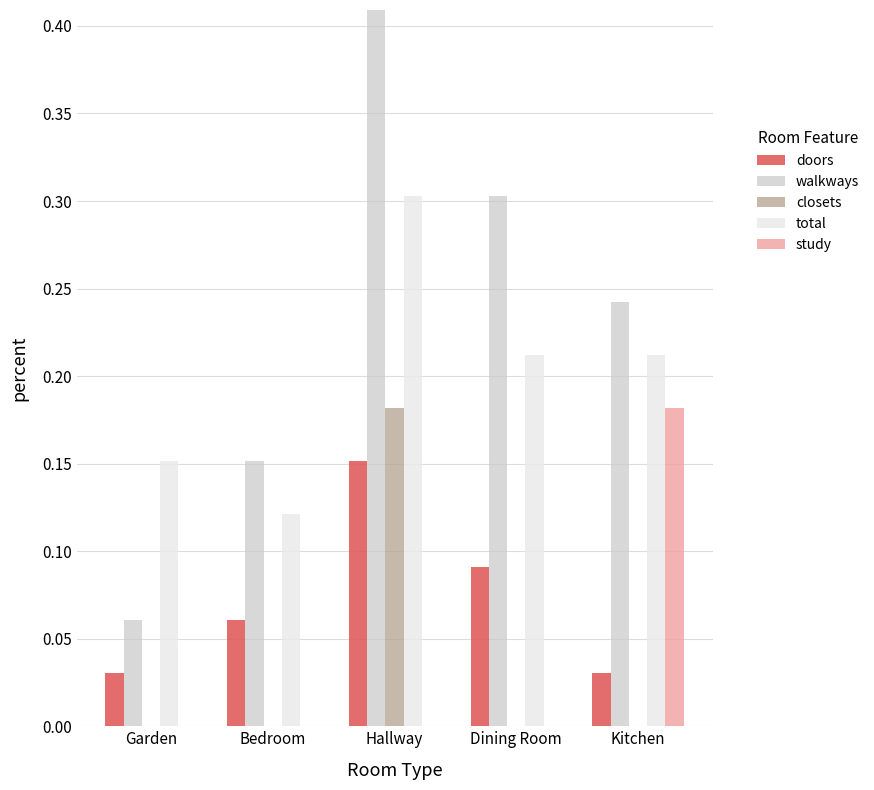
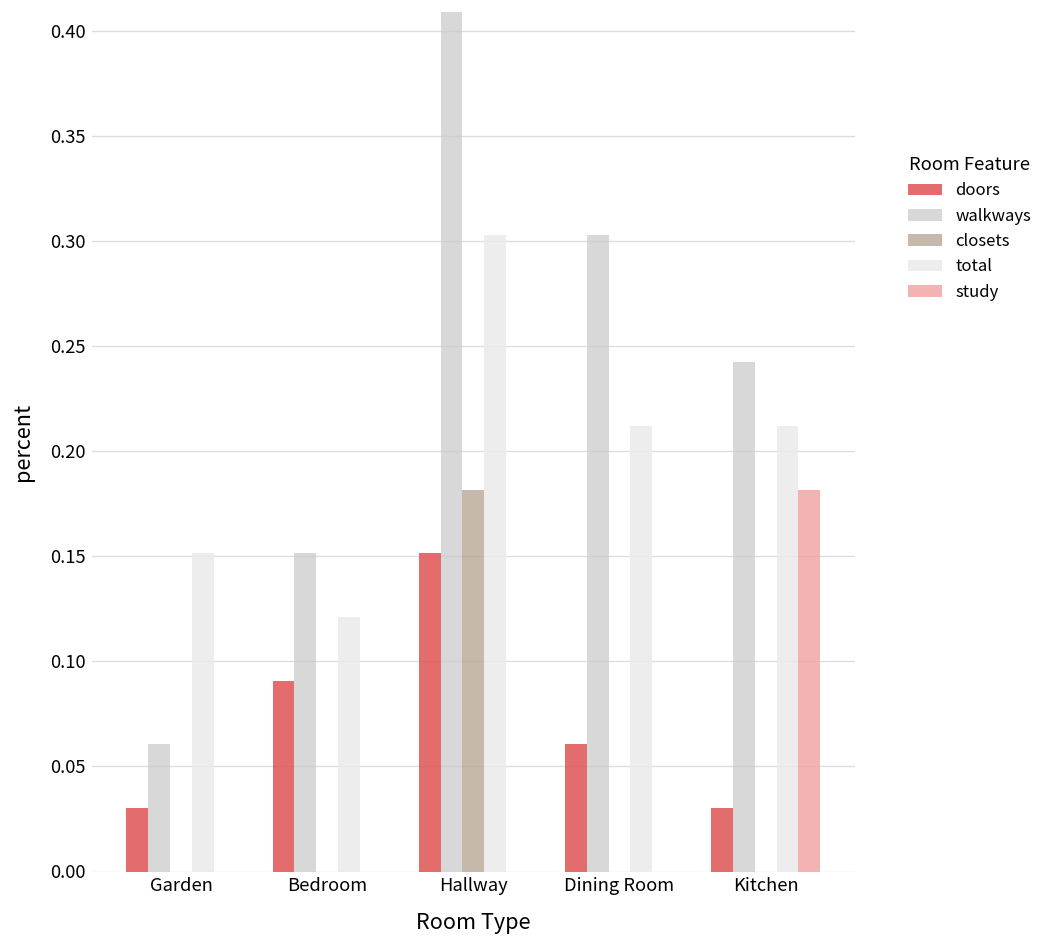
doors, Bedroom: 0.061 -> 0.091
doors, Dining Room: 0.091 -> 0.061
